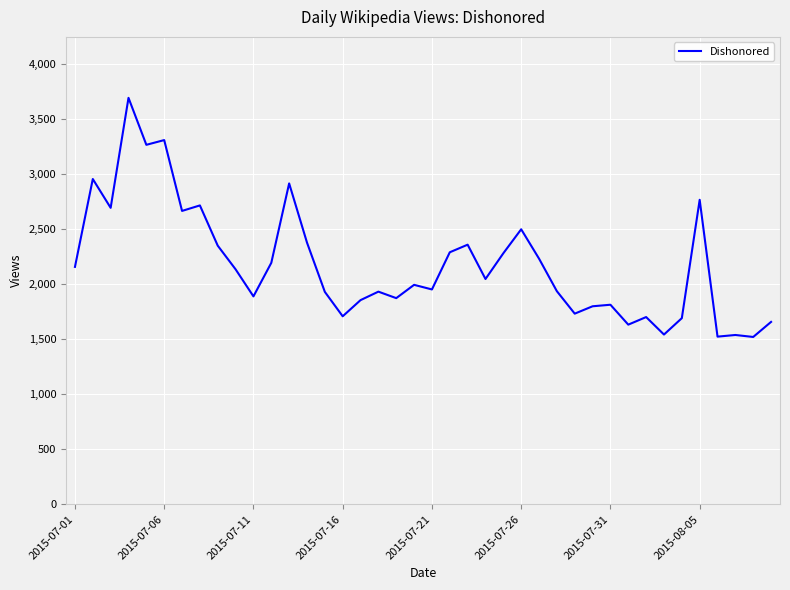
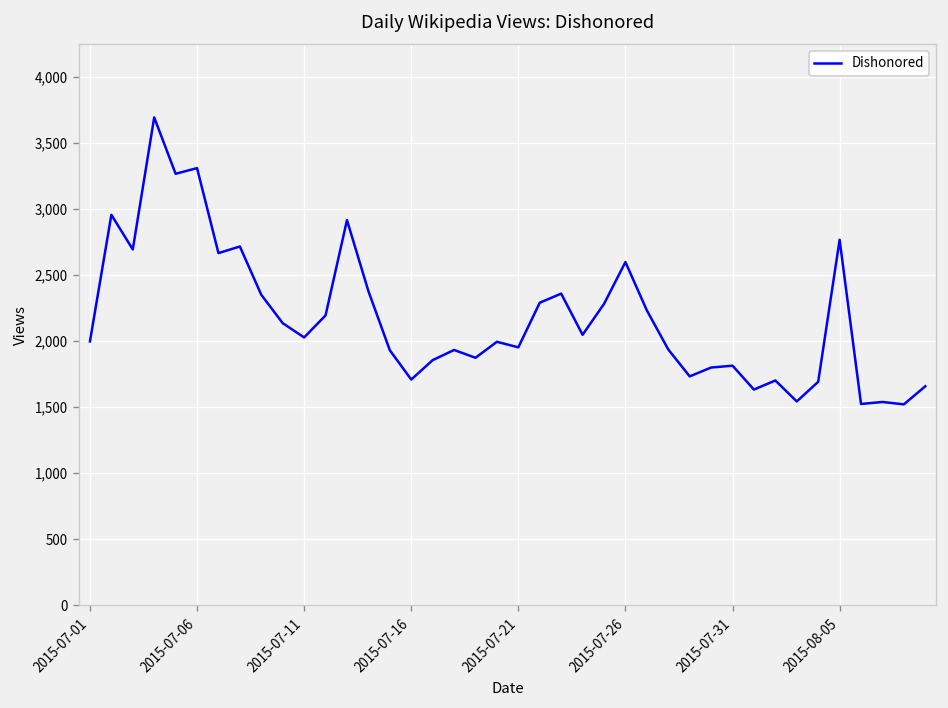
2015-07-01: 2,160 -> 2,000
2015-07-11: 1,890 -> 2,030
2015-07-26: 2,500 -> 2,600
